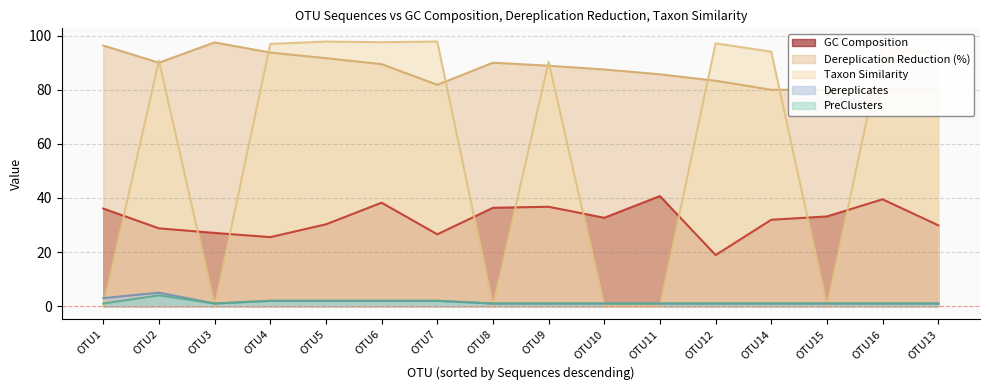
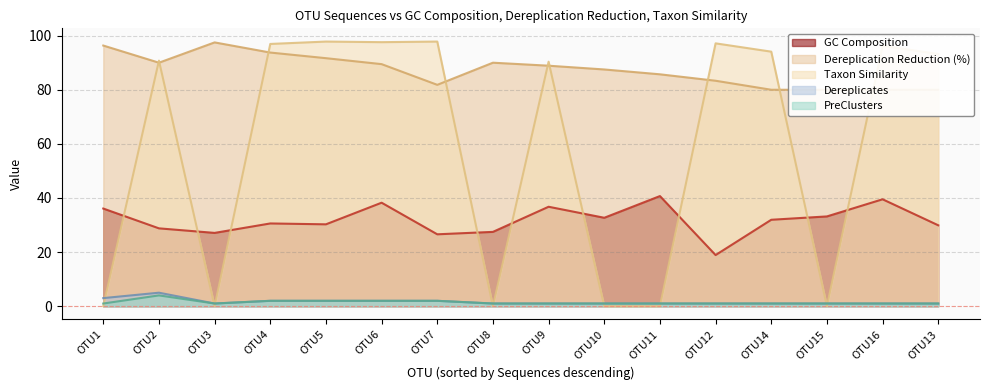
GC Composition, OTU4: 26 -> 31
GC Composition, OTU8: 36 -> 27
